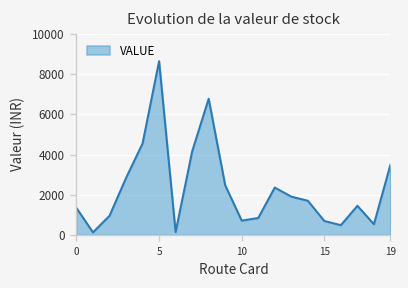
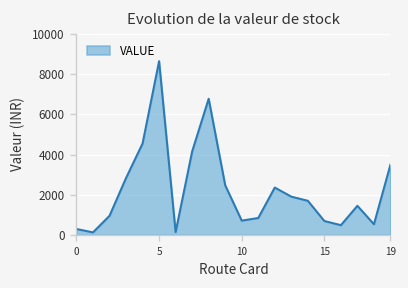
0: 1300 -> 300
